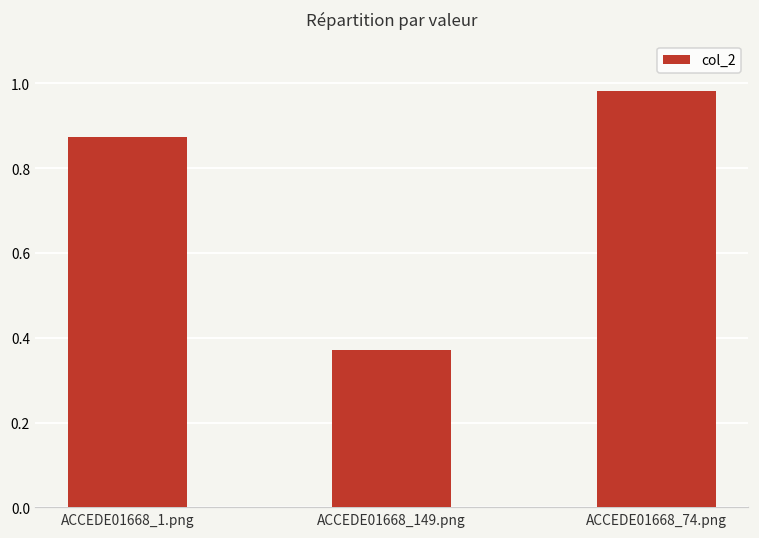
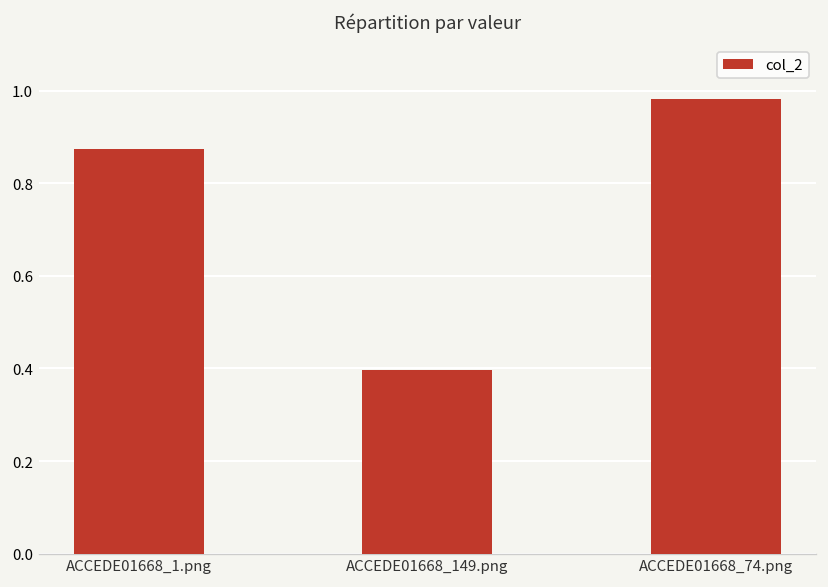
ACCEDE01668_149.png: 0.37 -> 0.40
